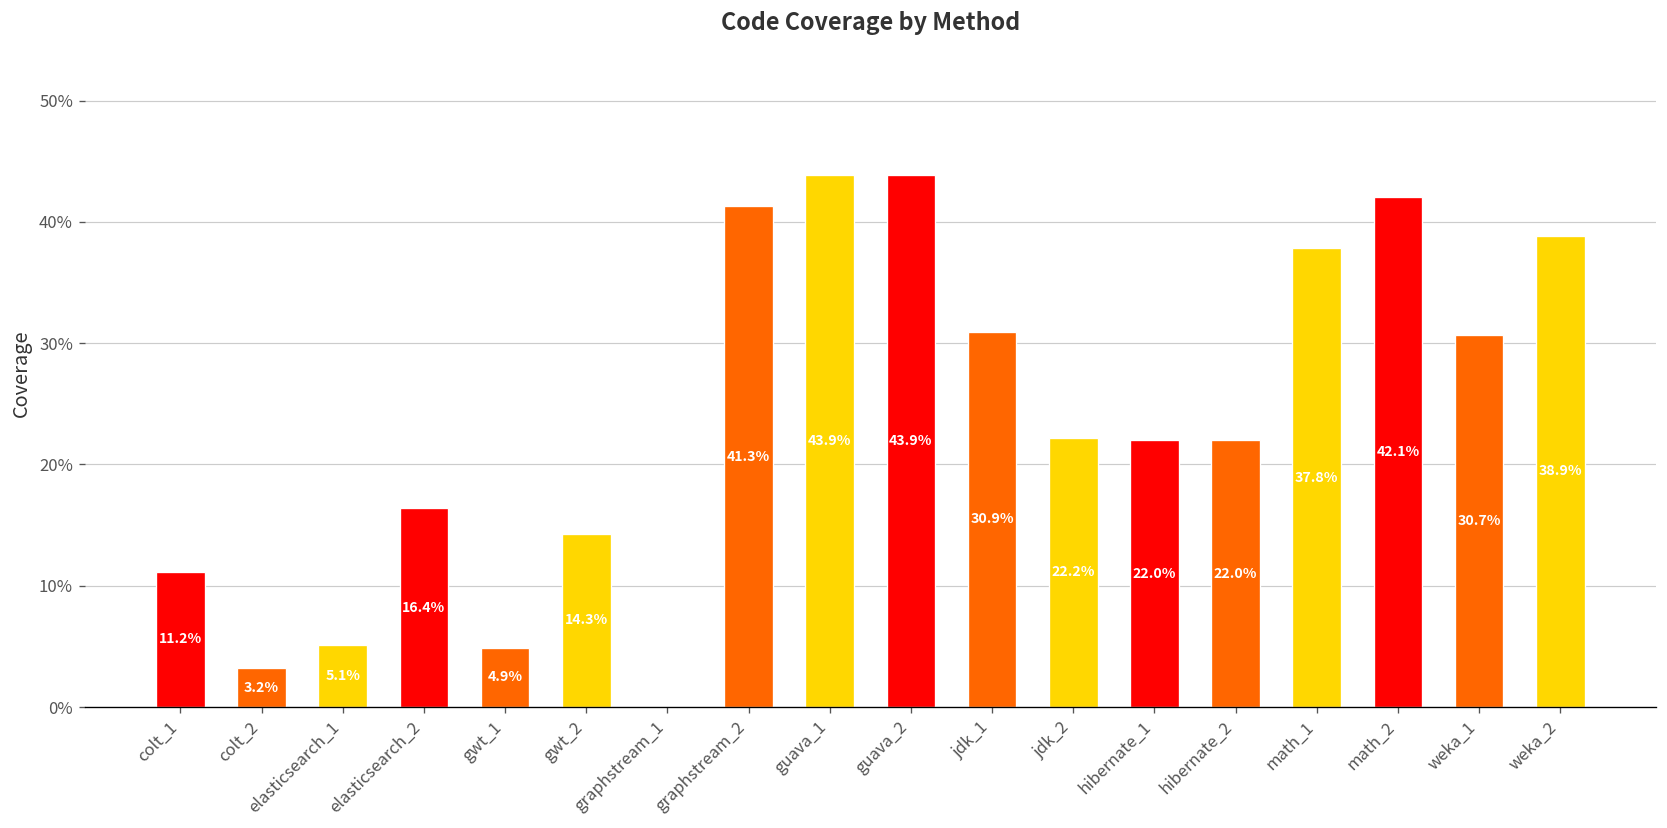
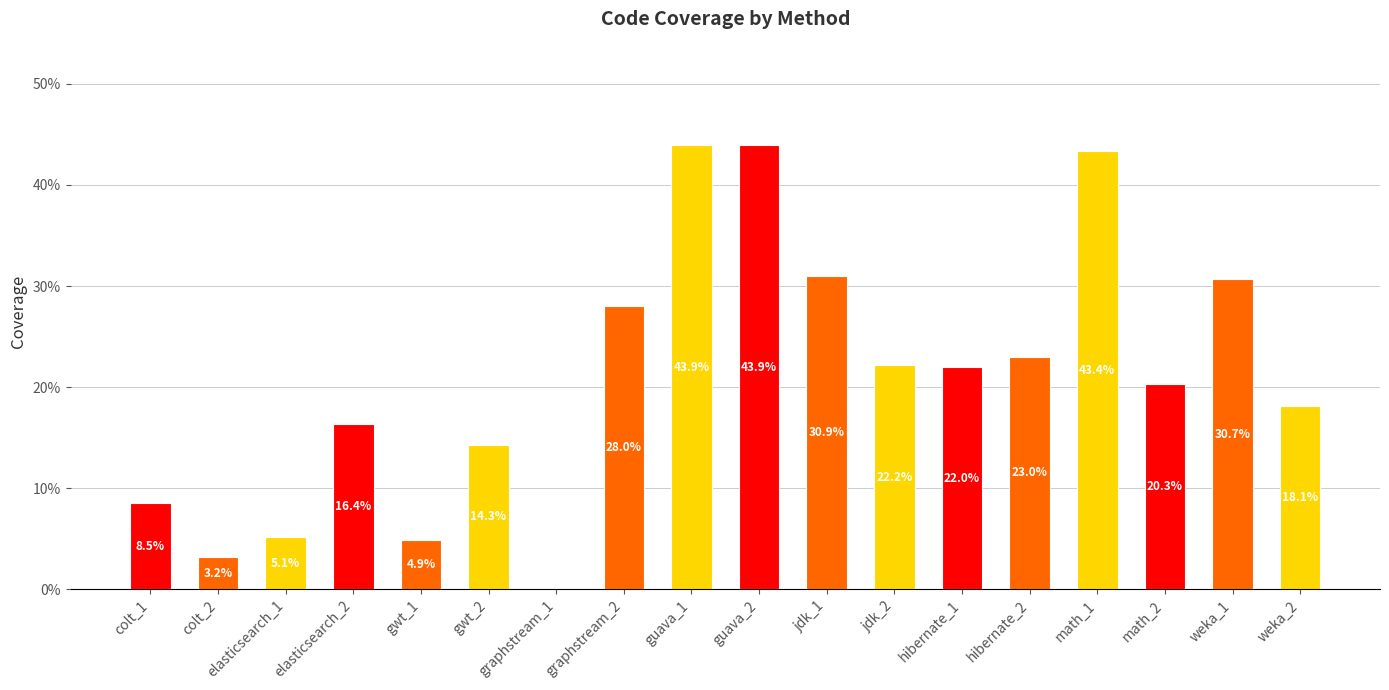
colt_1: 11.2% -> 8.5%
graphstream_2: 41.3% -> 28.0%
hibernate_2: 22.0% -> 23.0%
math_1: 37.8% -> 43.4%
math_2: 42.1% -> 20.3%
weka_2: 38.9% -> 18.1%
